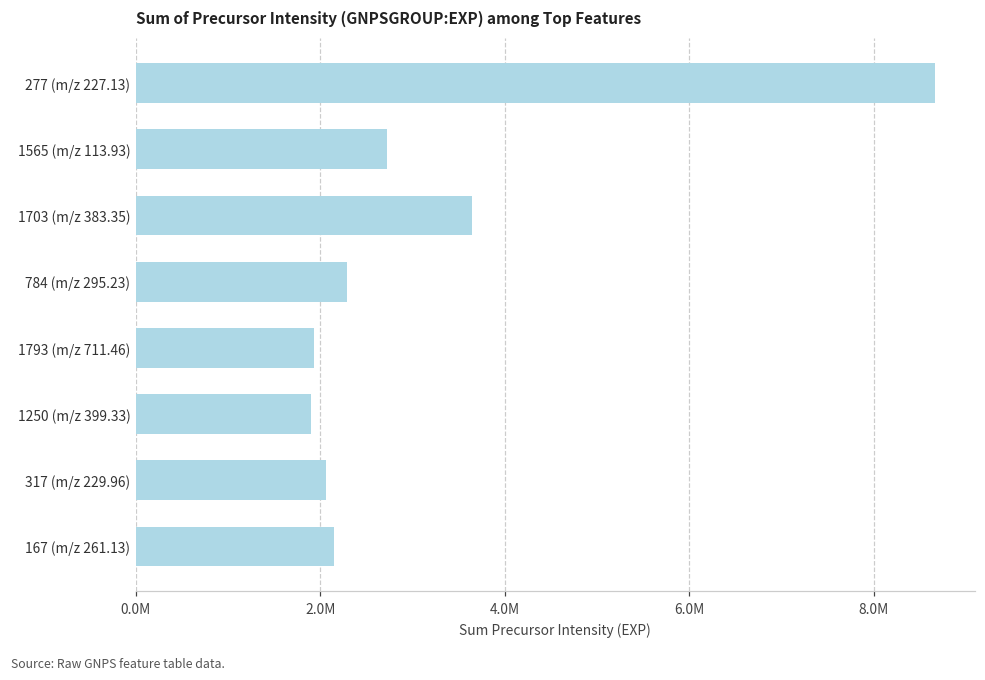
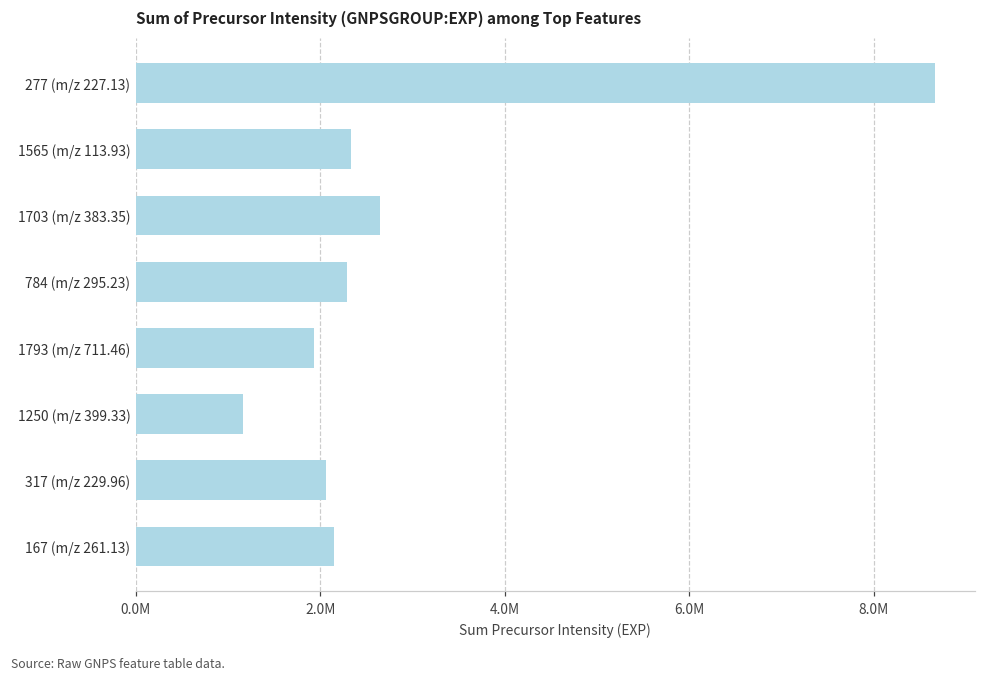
1565 (m/z 113.93): 2700000 -> 2300000
1703 (m/z 383.35): 3600000 -> 2600000
1250 (m/z 399.33): 1900000 -> 1200000
